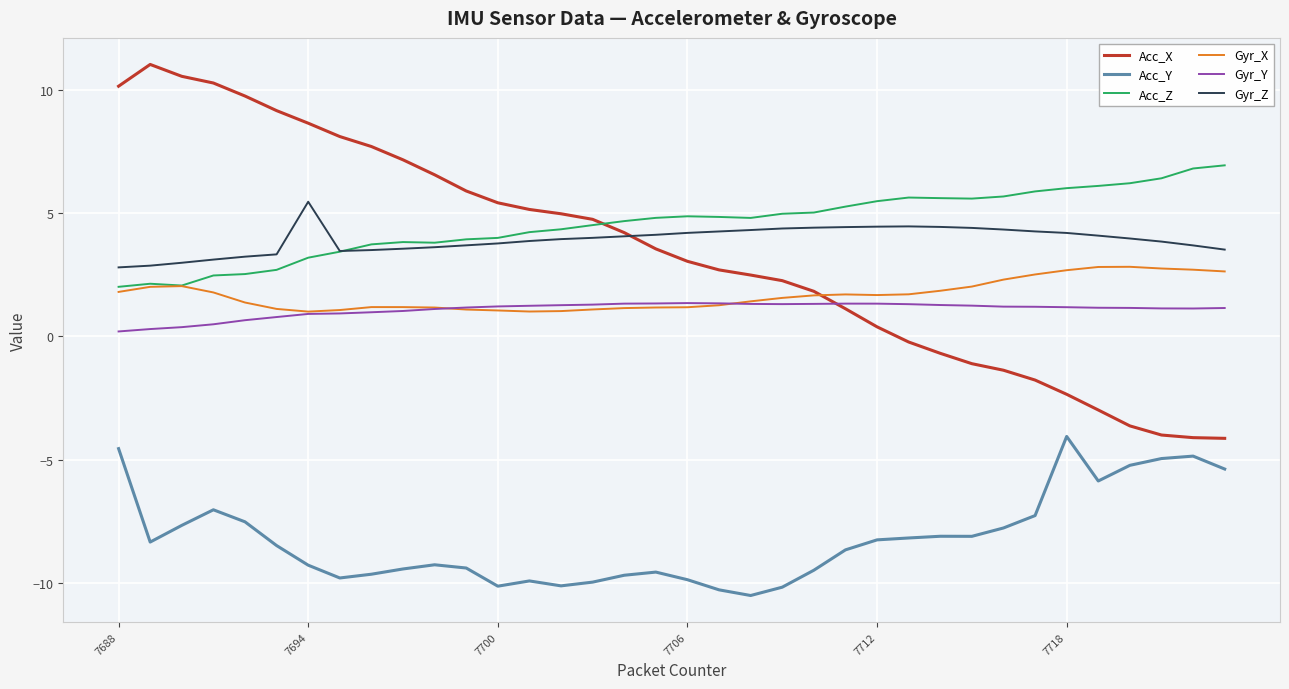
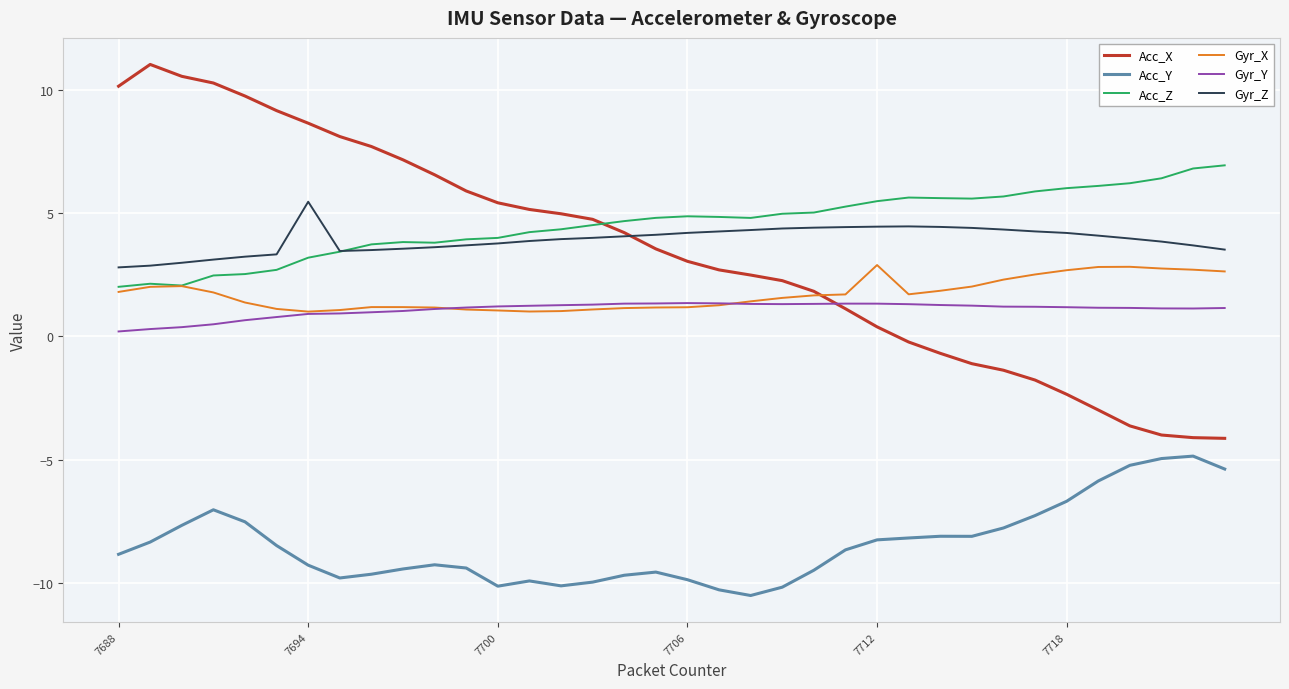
Acc_Y, 7688: -4.6 -> -8.8
Gyr_X, 7712: 1.7 -> 2.9
Acc_Y, 7718: -4.1 -> -6.7
